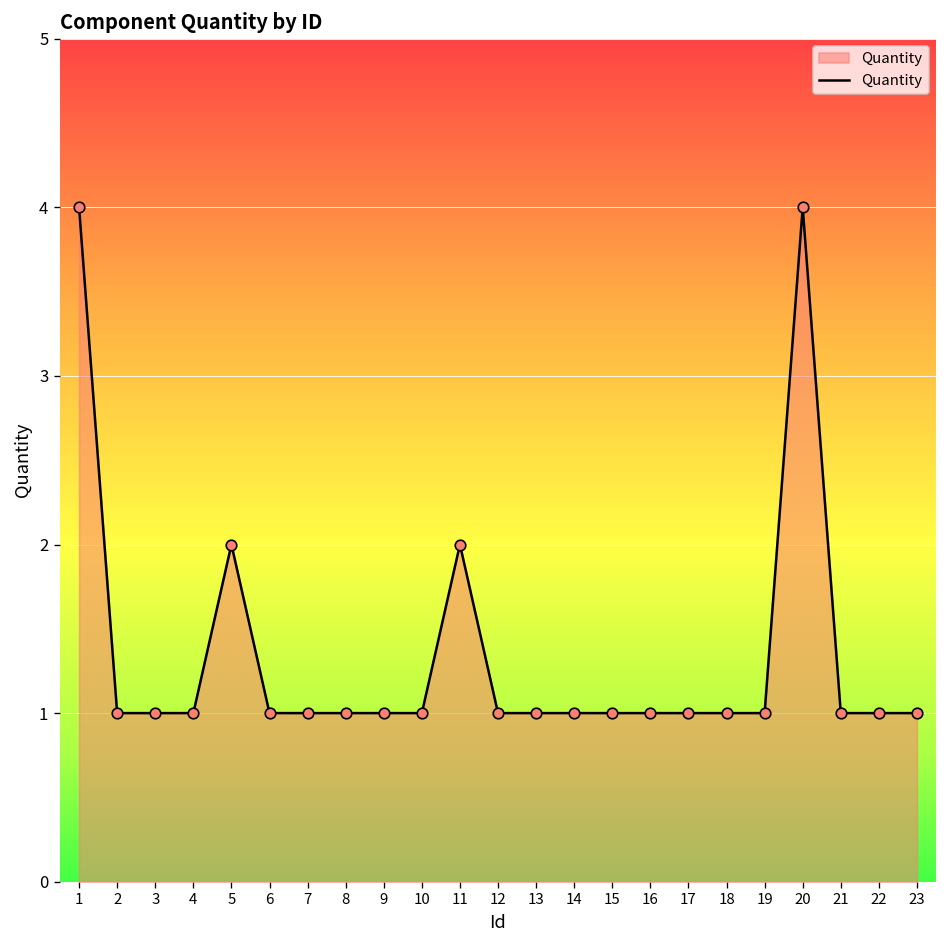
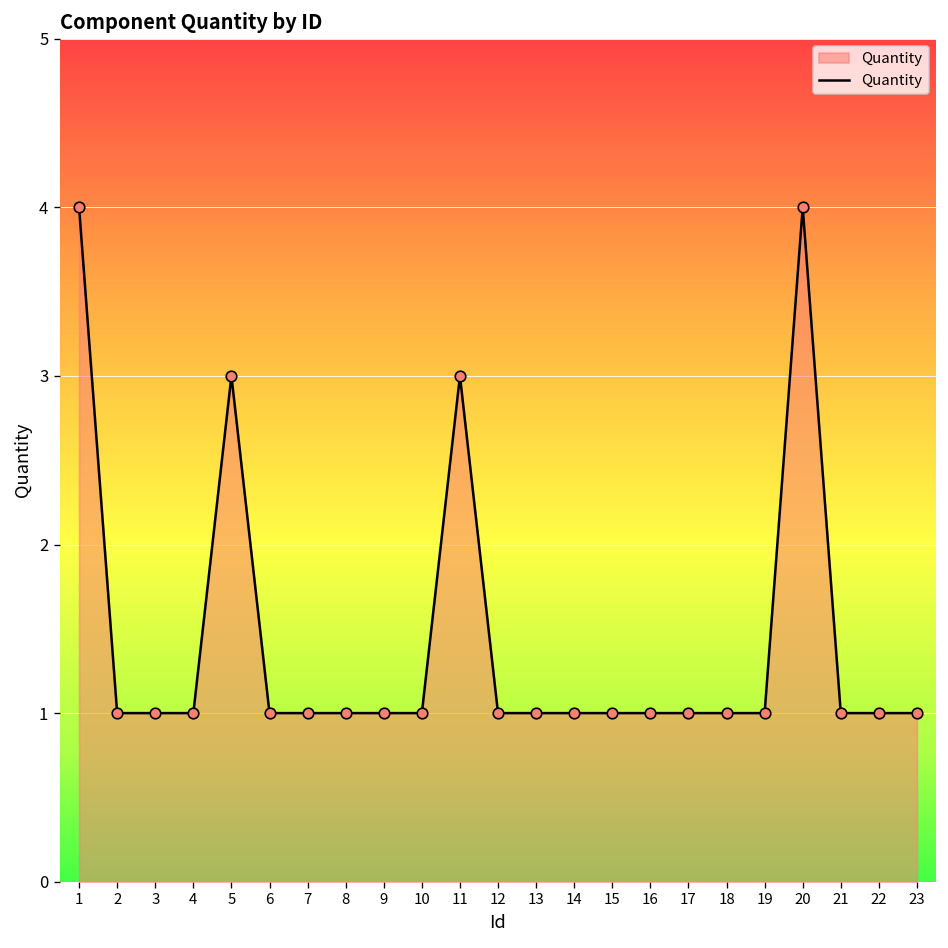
5: 2 -> 3
11: 2 -> 3
